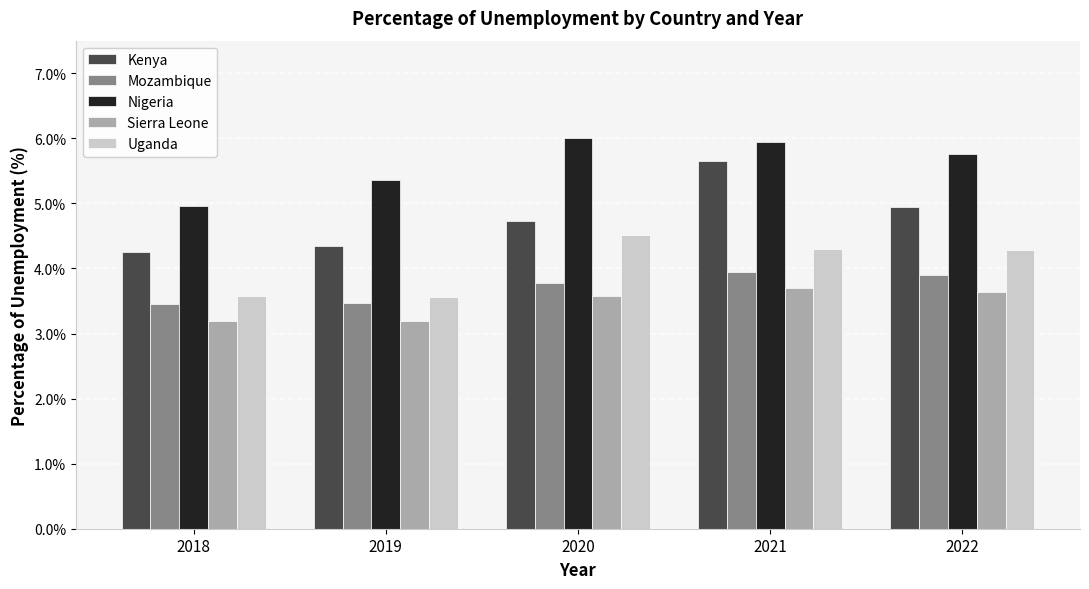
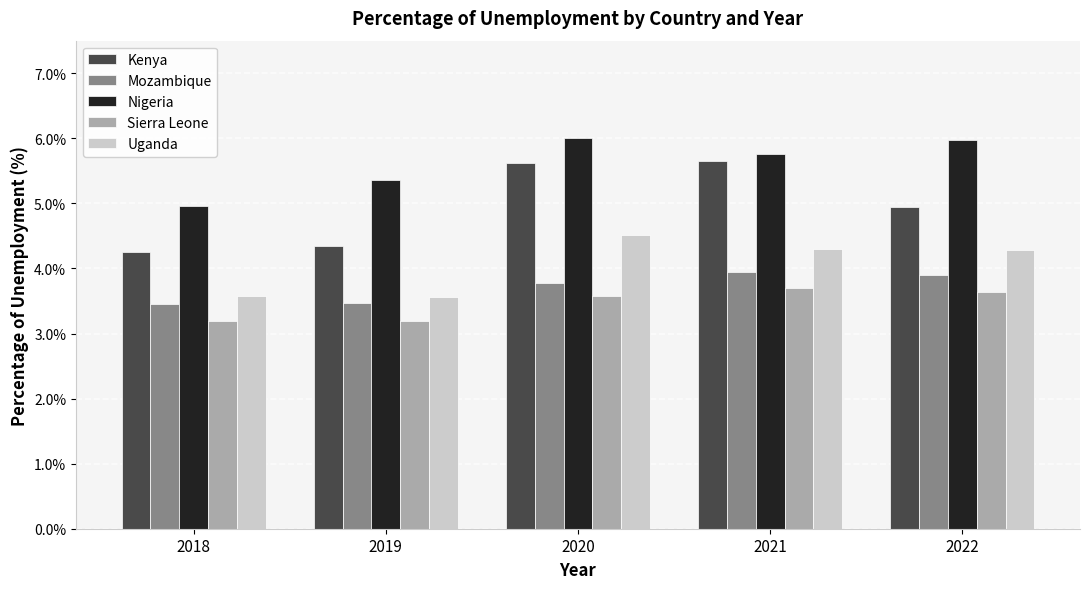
Kenya, 2020: 4.7% -> 5.6%
Nigeria, 2021: 5.9% -> 5.8%
Nigeria, 2022: 5.8% -> 6.0%
